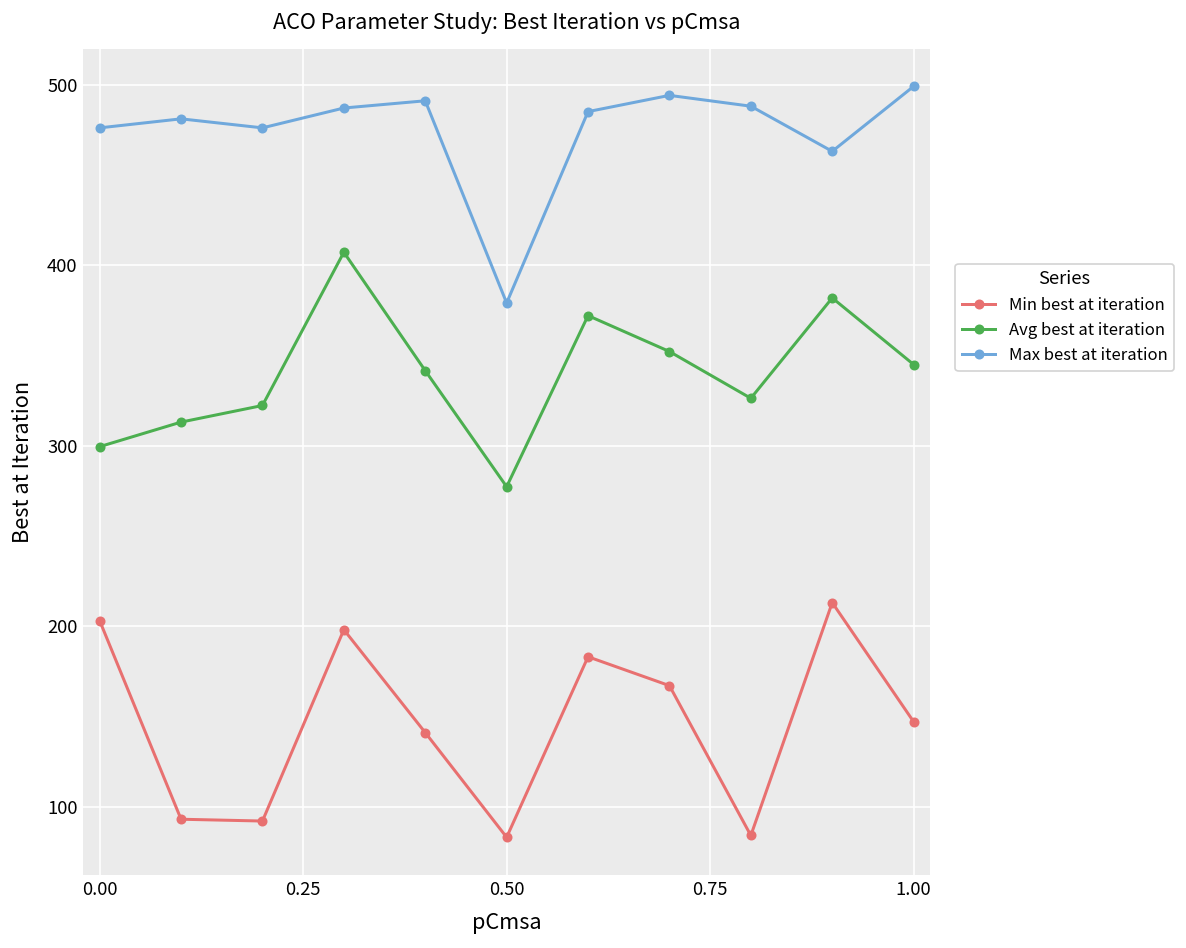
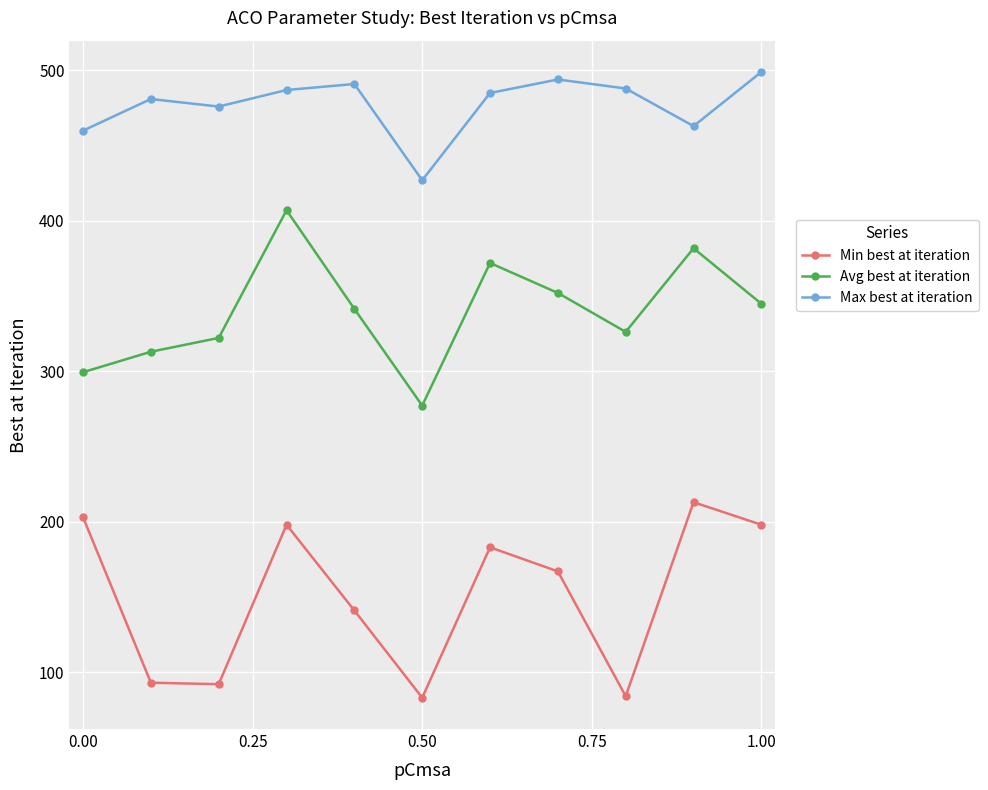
Max best at iteration, 0.00: 476 -> 460
Max best at iteration, 0.50: 379 -> 427
Min best at iteration, 1.00: 147 -> 198
